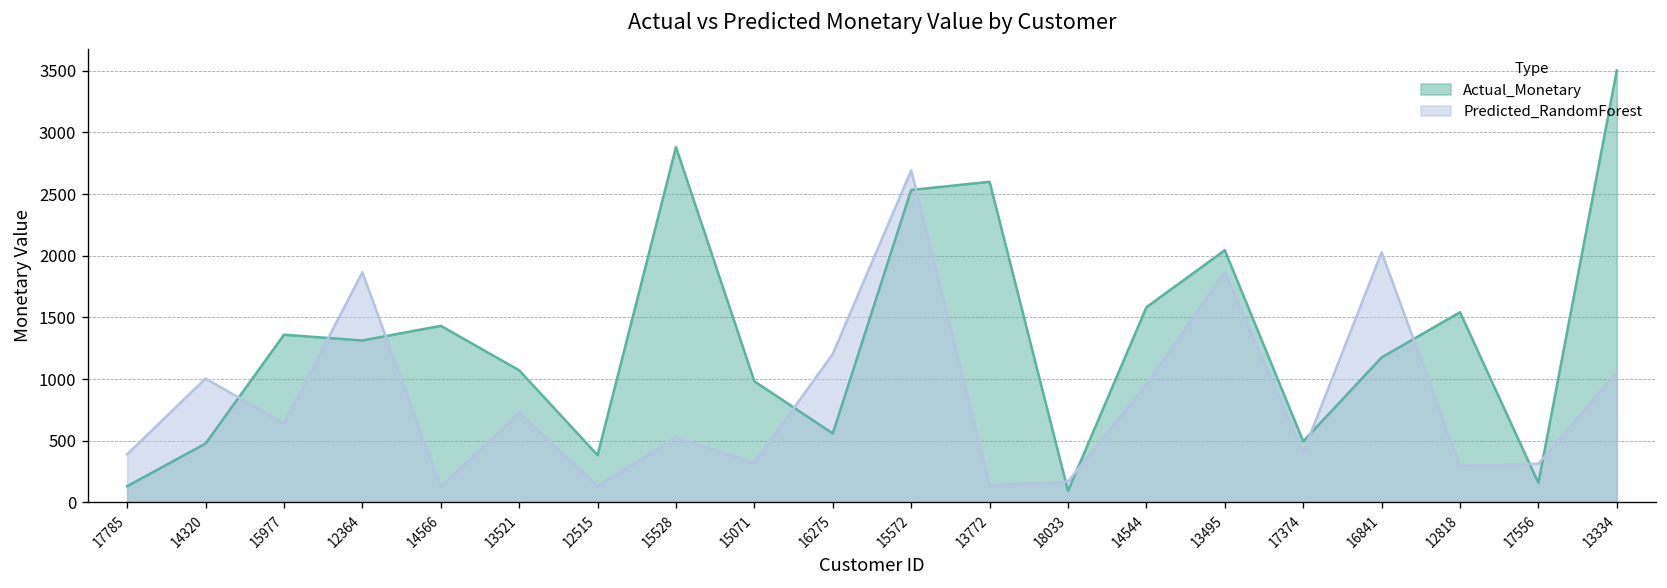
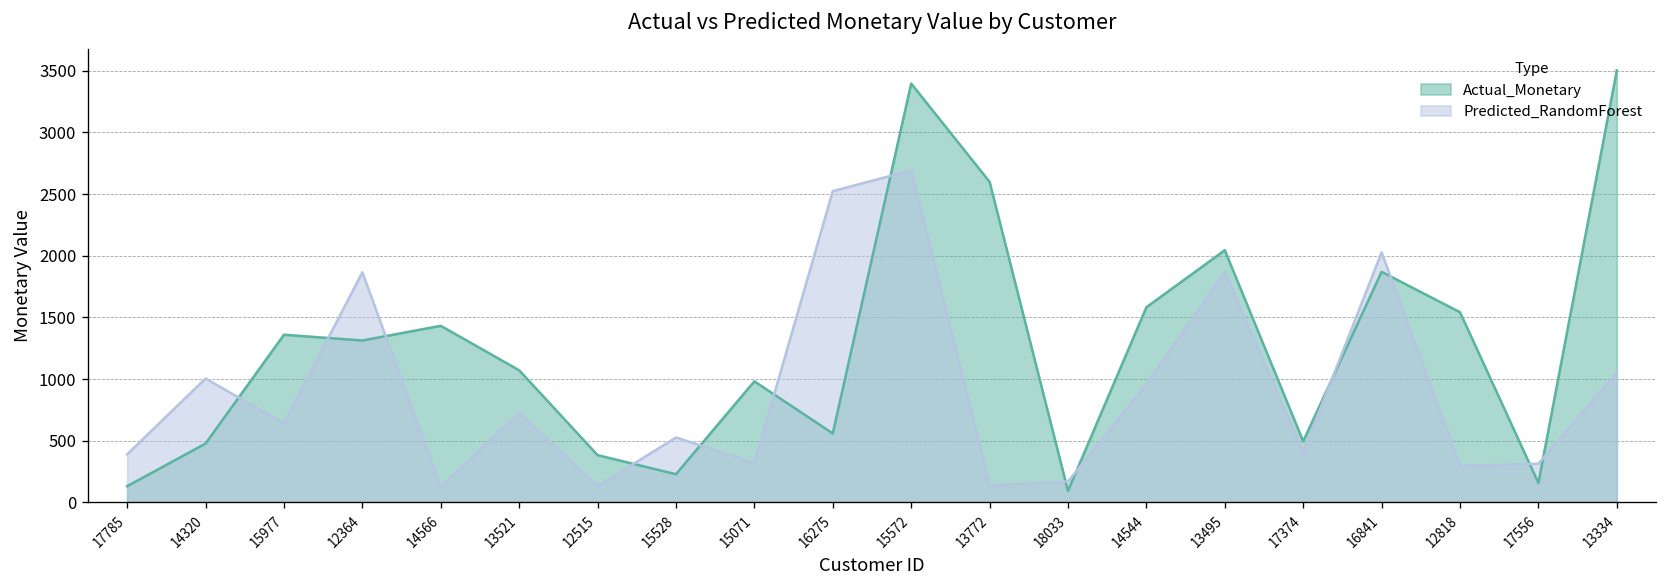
Actual_Monetary, 15528: 2880 -> 230
Predicted_RandomForest, 16275: 1200 -> 2520
Actual_Monetary, 15572: 2530 -> 3400
Actual_Monetary, 16841: 1180 -> 1870
